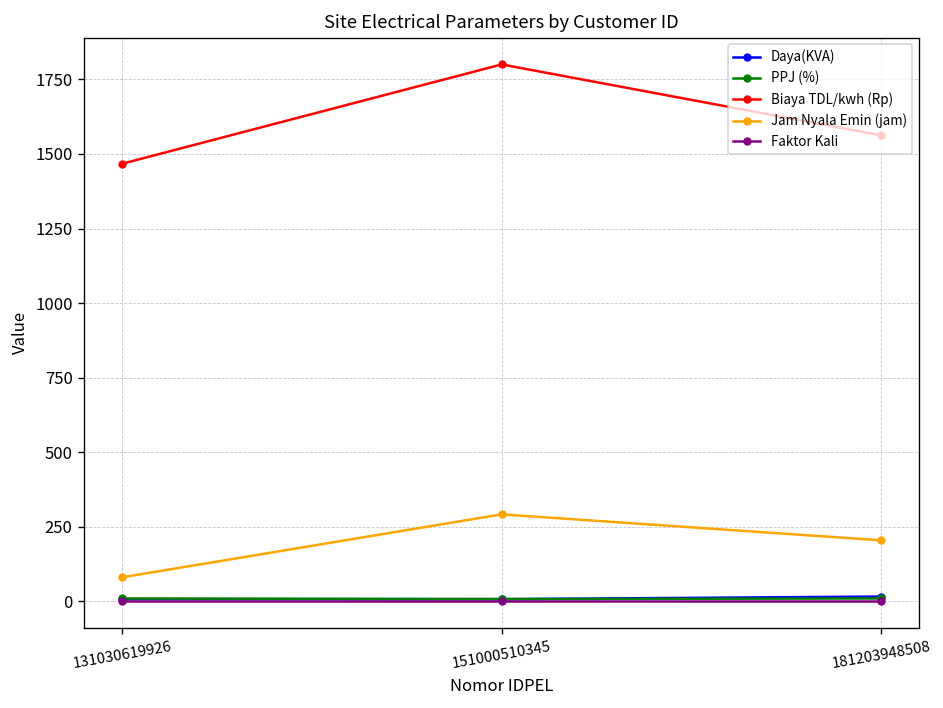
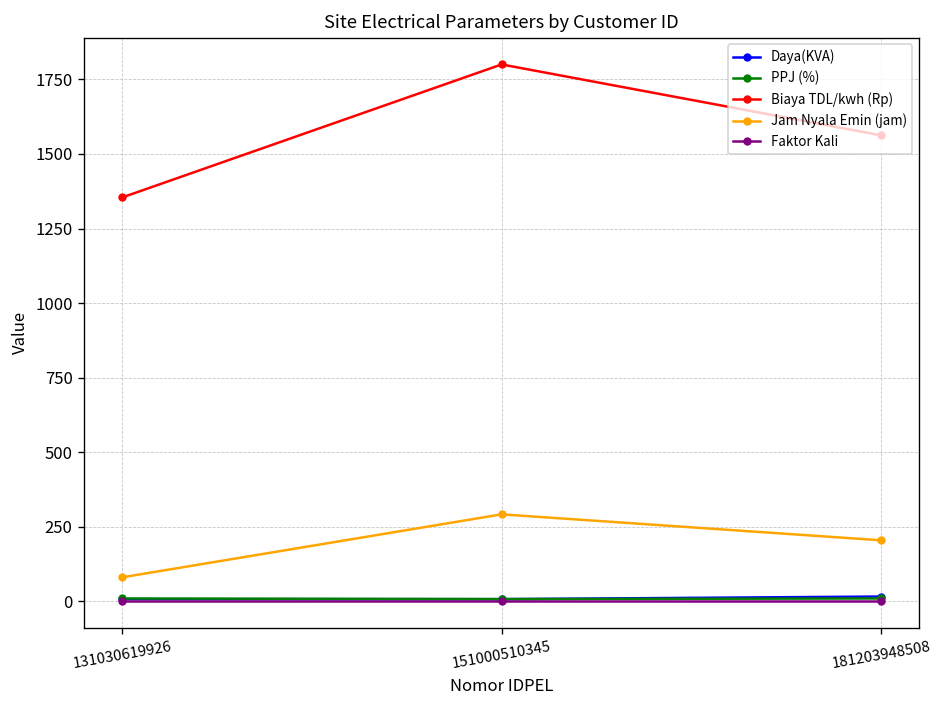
Biaya TDL/kwh (Rp), 131030619926: 1470 -> 1350
